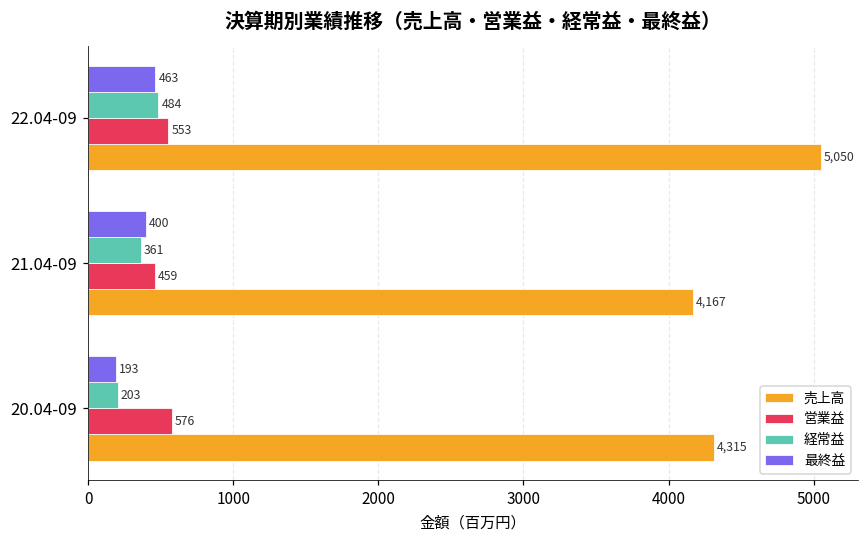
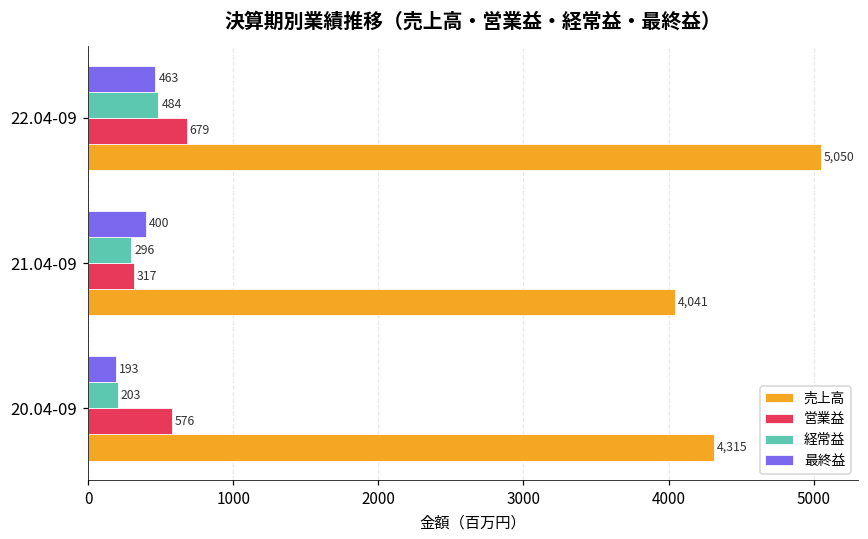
営業益, 22.04-09: 553 -> 679
経常益, 21.04-09: 361 -> 296
営業益, 21.04-09: 459 -> 317
売上高, 21.04-09: 4,167 -> 4,041
